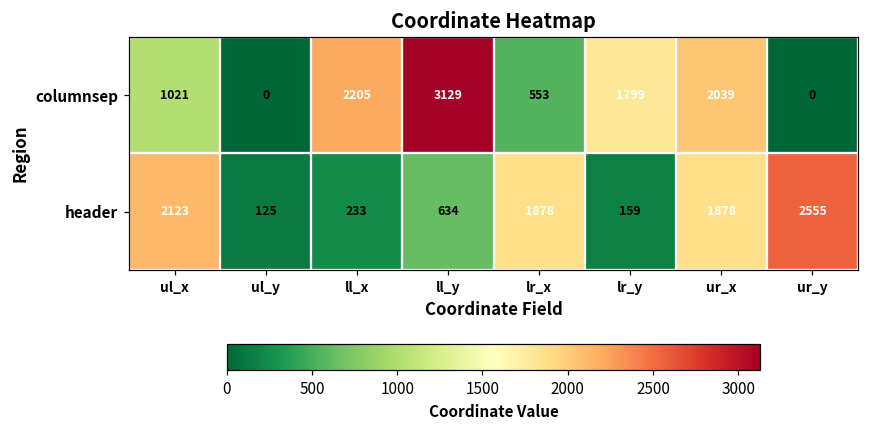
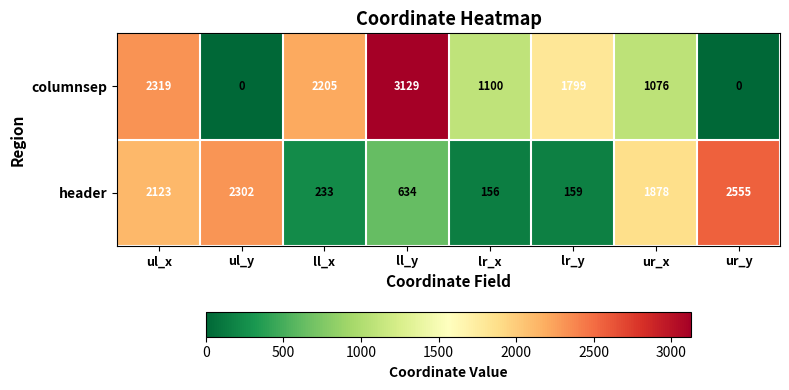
columnsep, ul_x: 1021 -> 2319
columnsep, lr_x: 553 -> 1100
columnsep, ur_x: 2039 -> 1076
header, ul_y: 125 -> 2302
header, lr_x: 1878 -> 156
